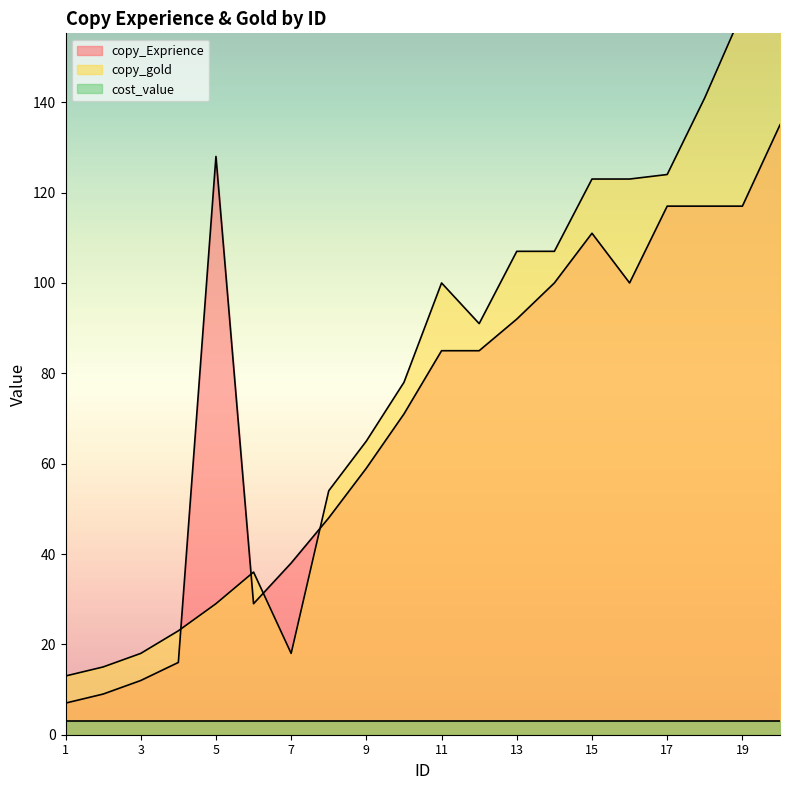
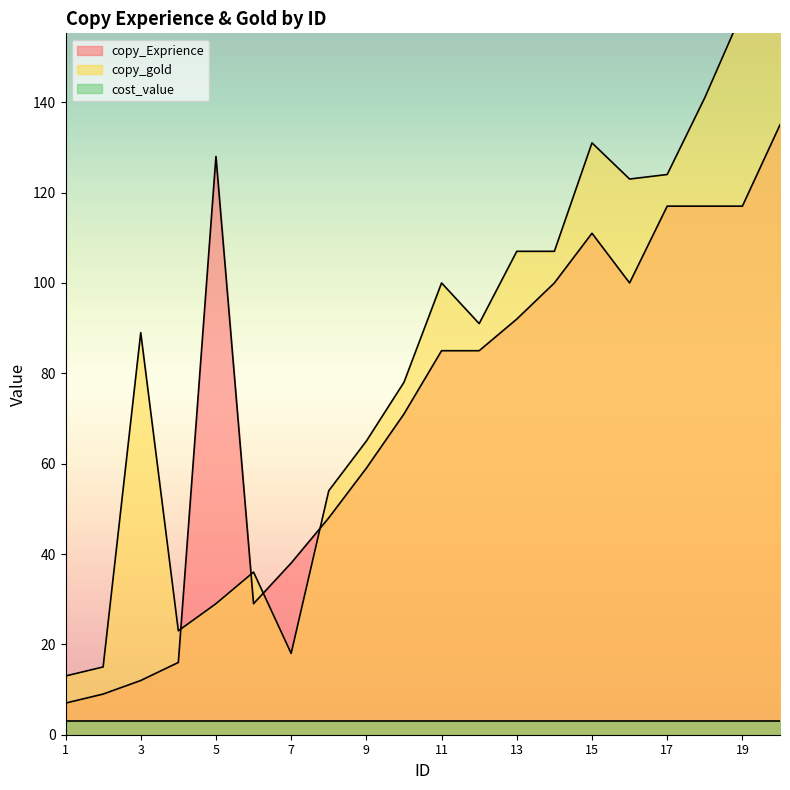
copy_gold, 3: 18 -> 89
copy_gold, 15: 123 -> 131
